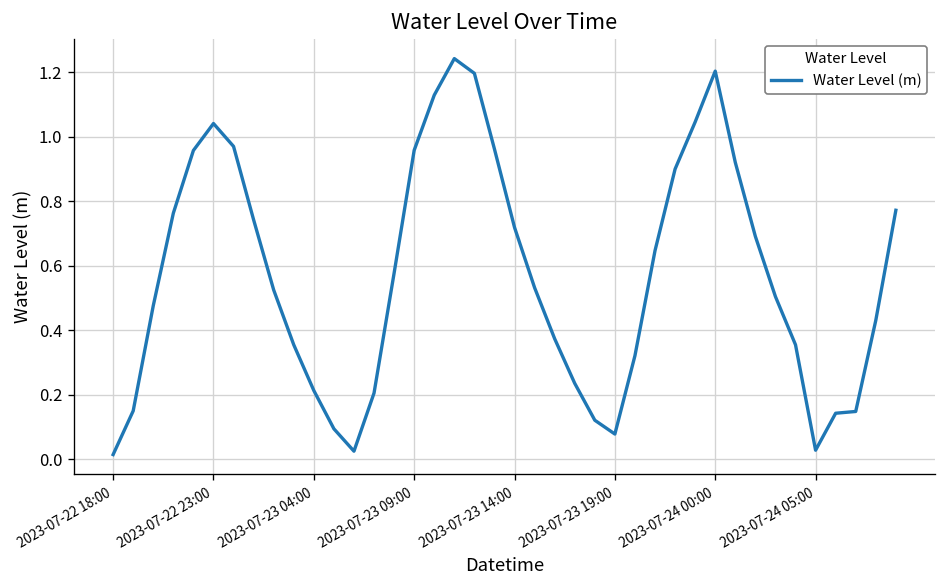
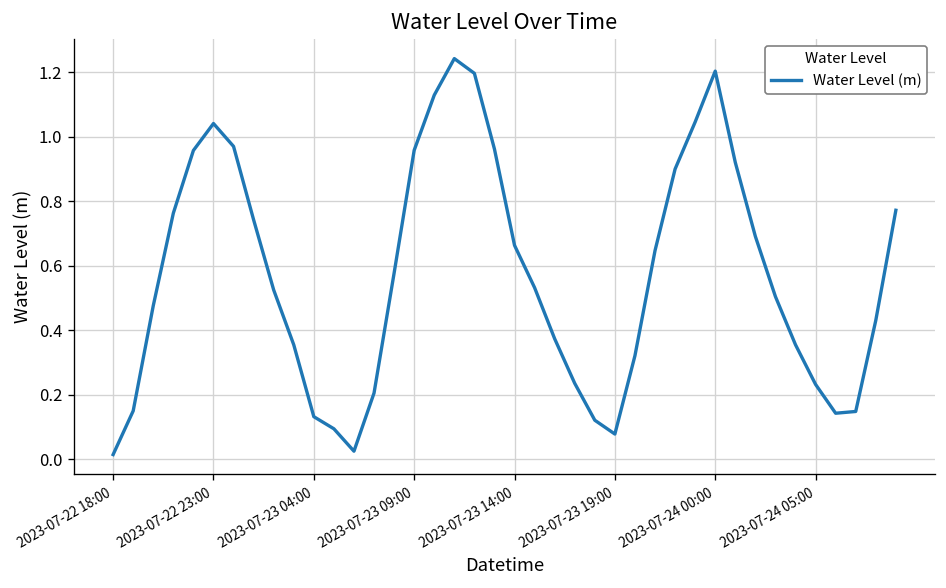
2023-07-23 04:00: 0.21 -> 0.13
2023-07-23 14:00: 0.72 -> 0.66
2023-07-24 05:00: 0.03 -> 0.23
